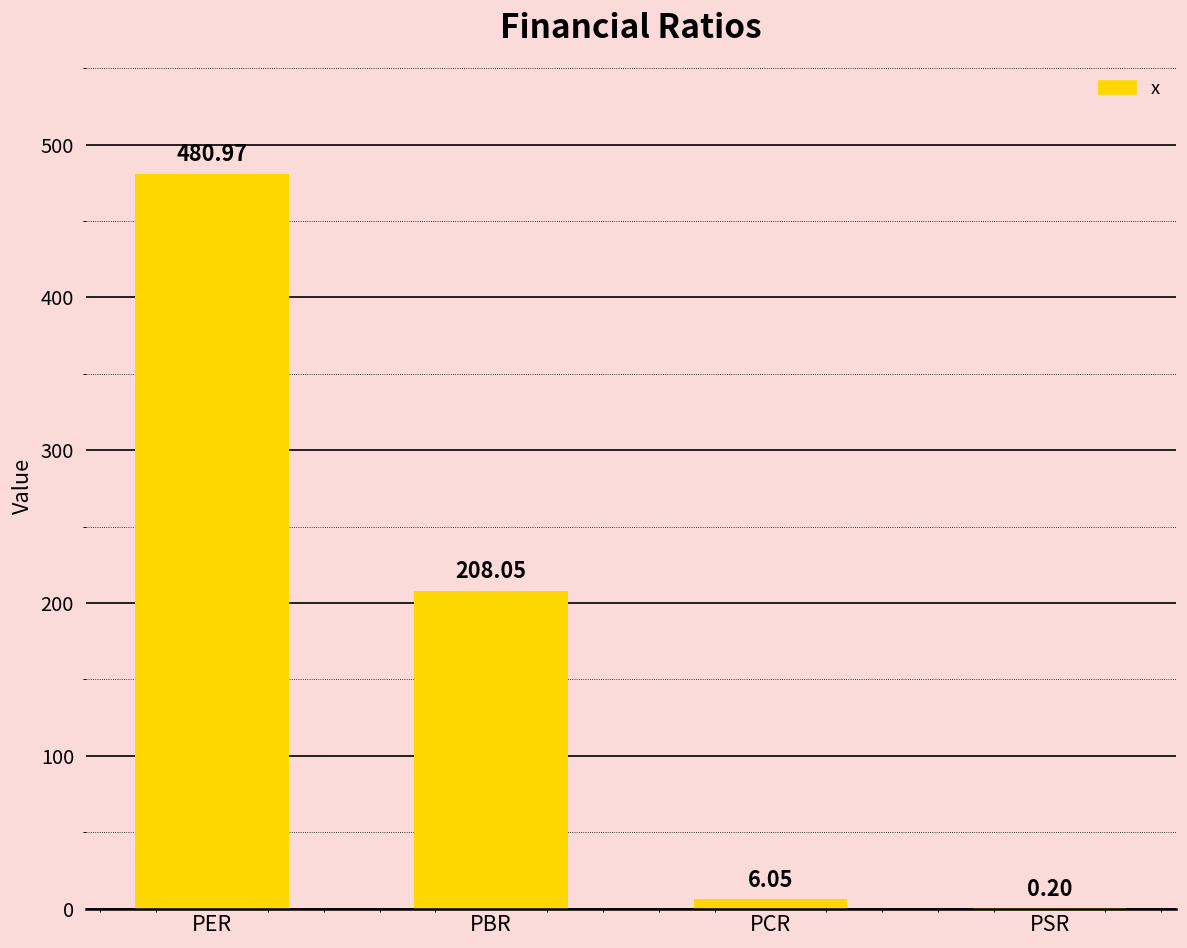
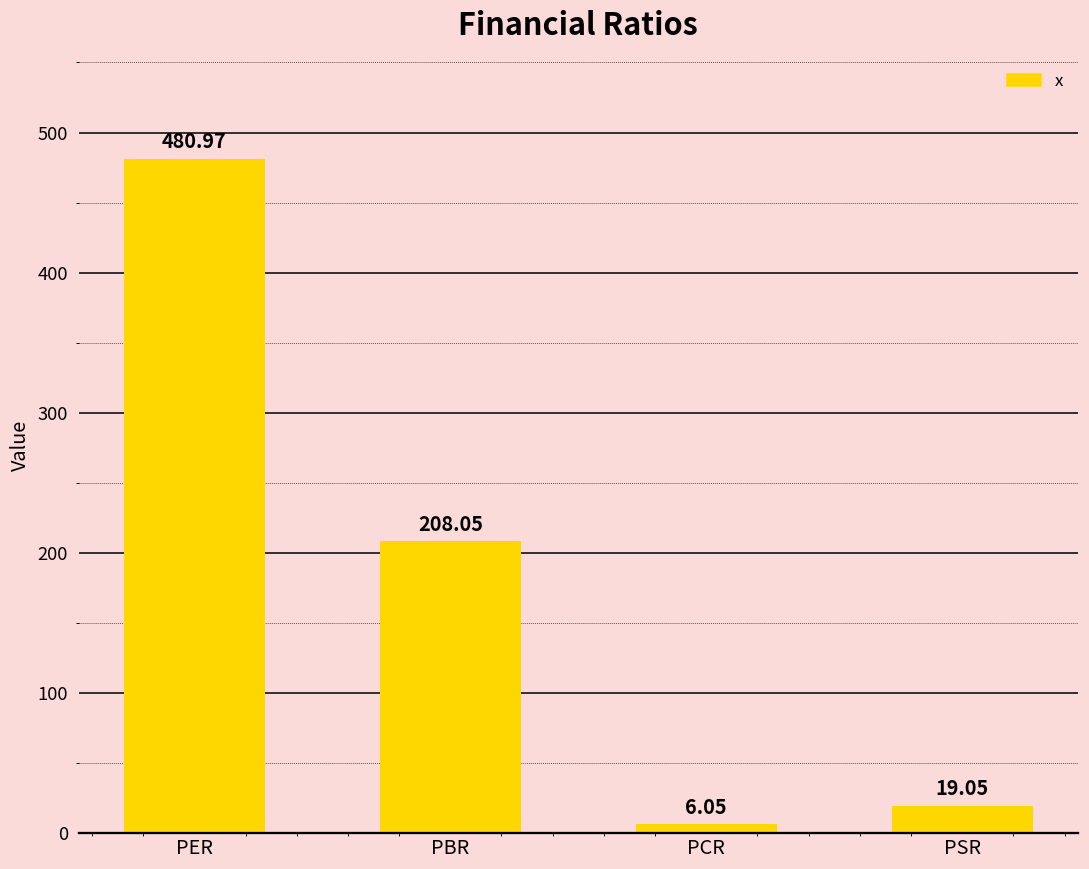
PSR: 0.20 -> 19.05
